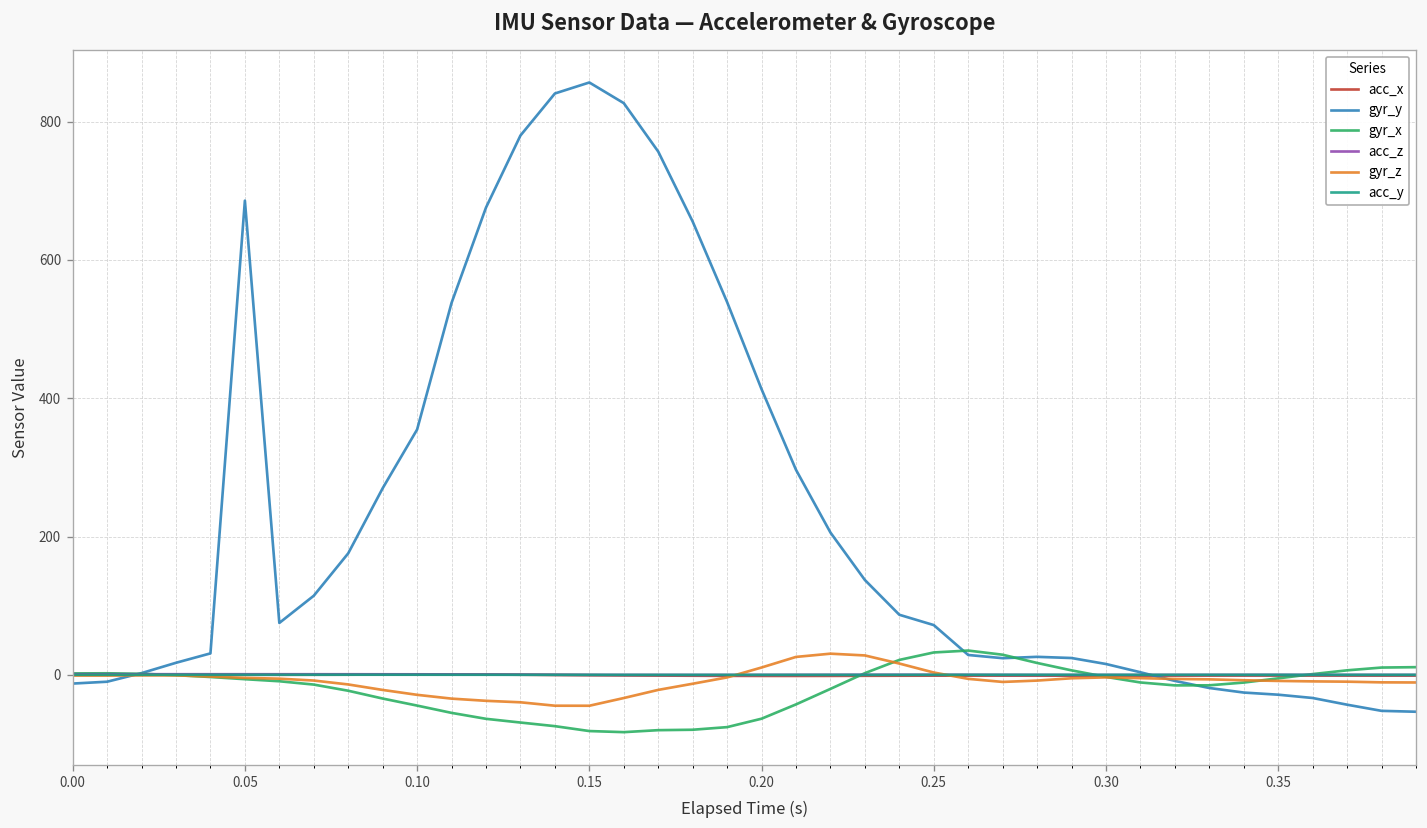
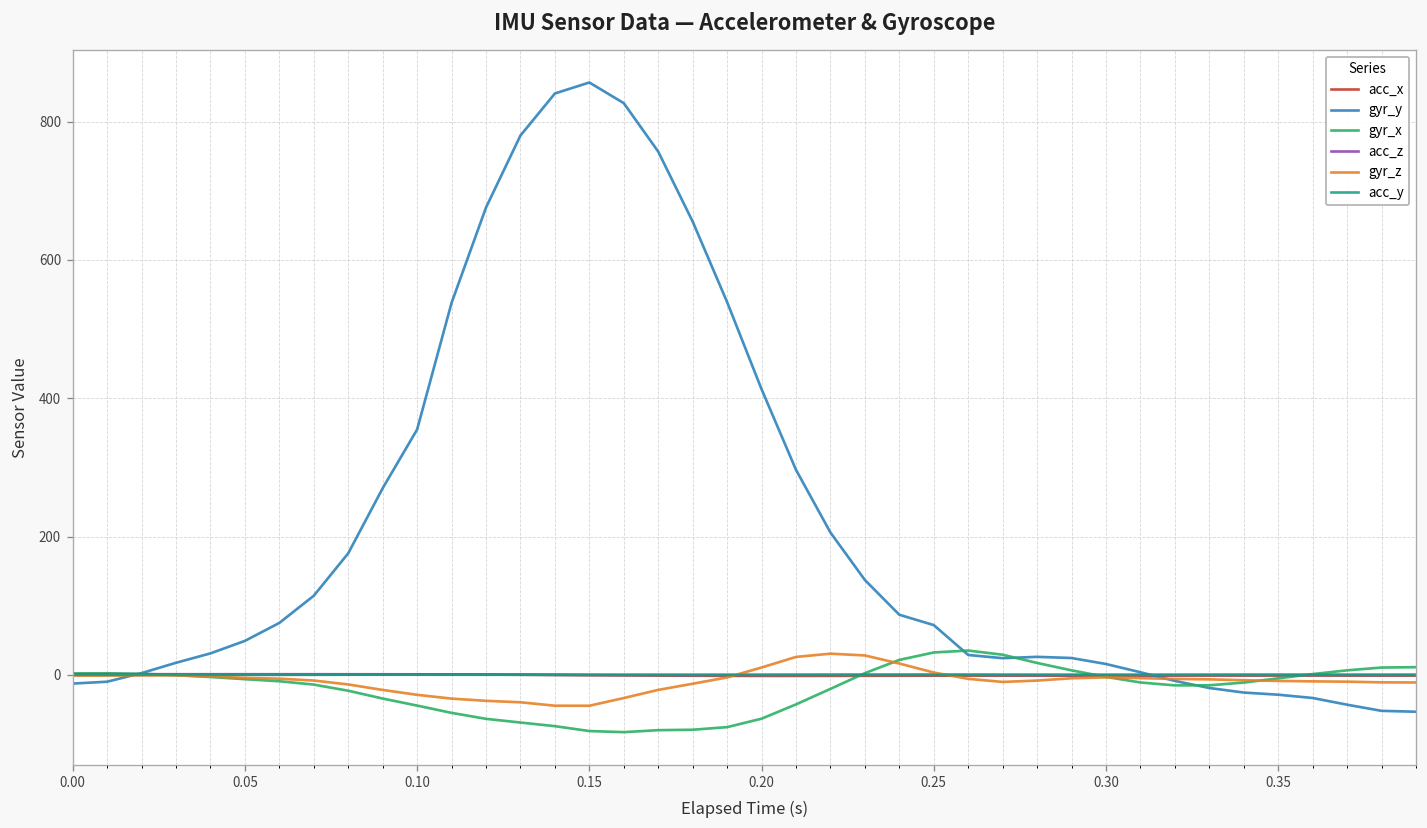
gyr_y, 0.05: 690 -> 50
